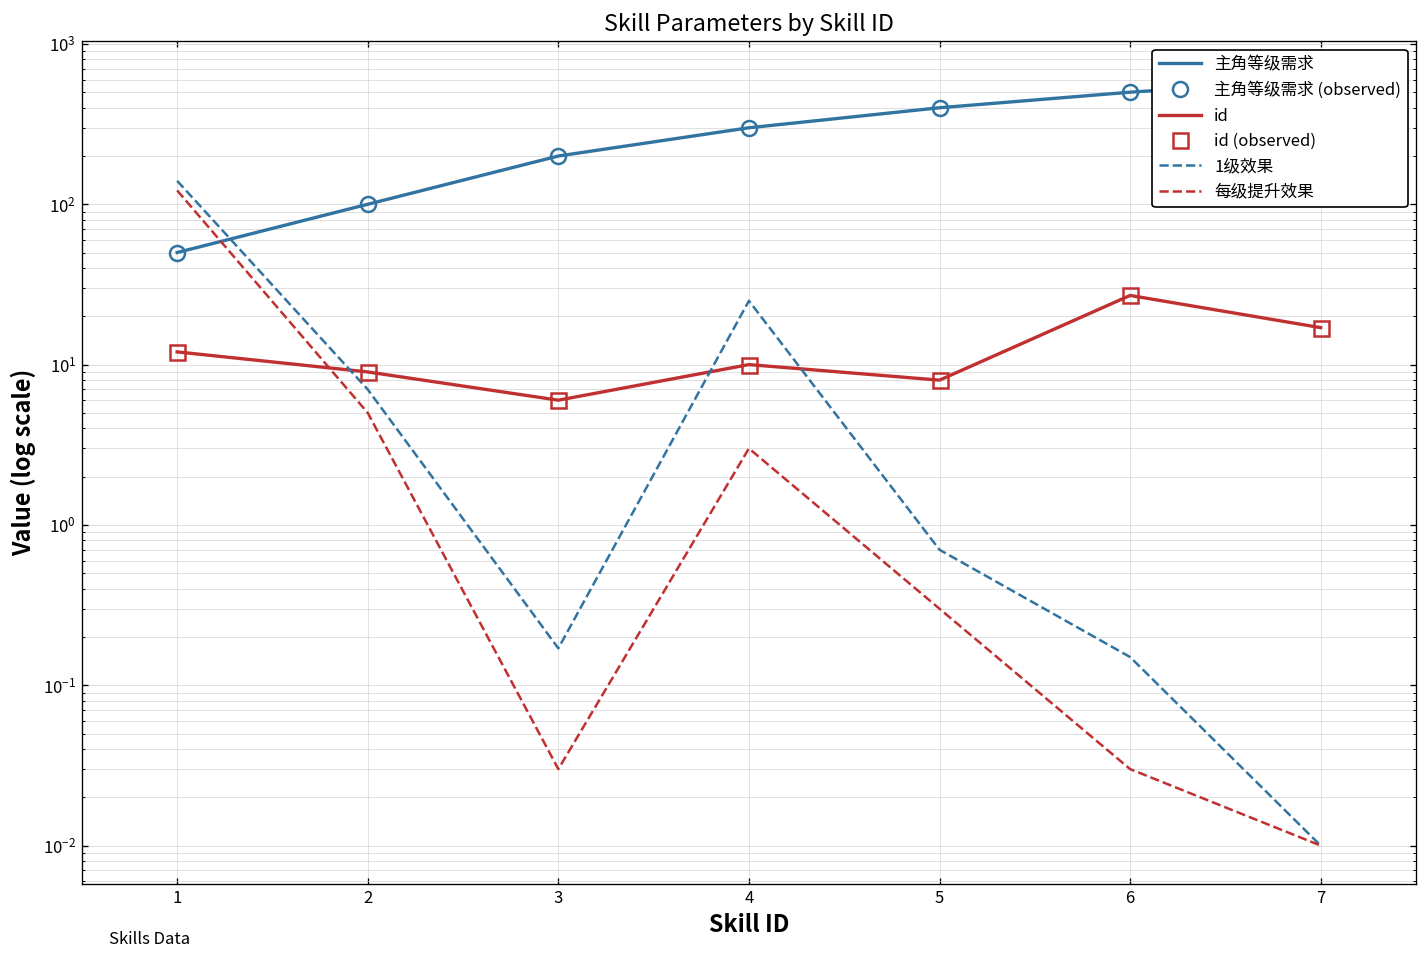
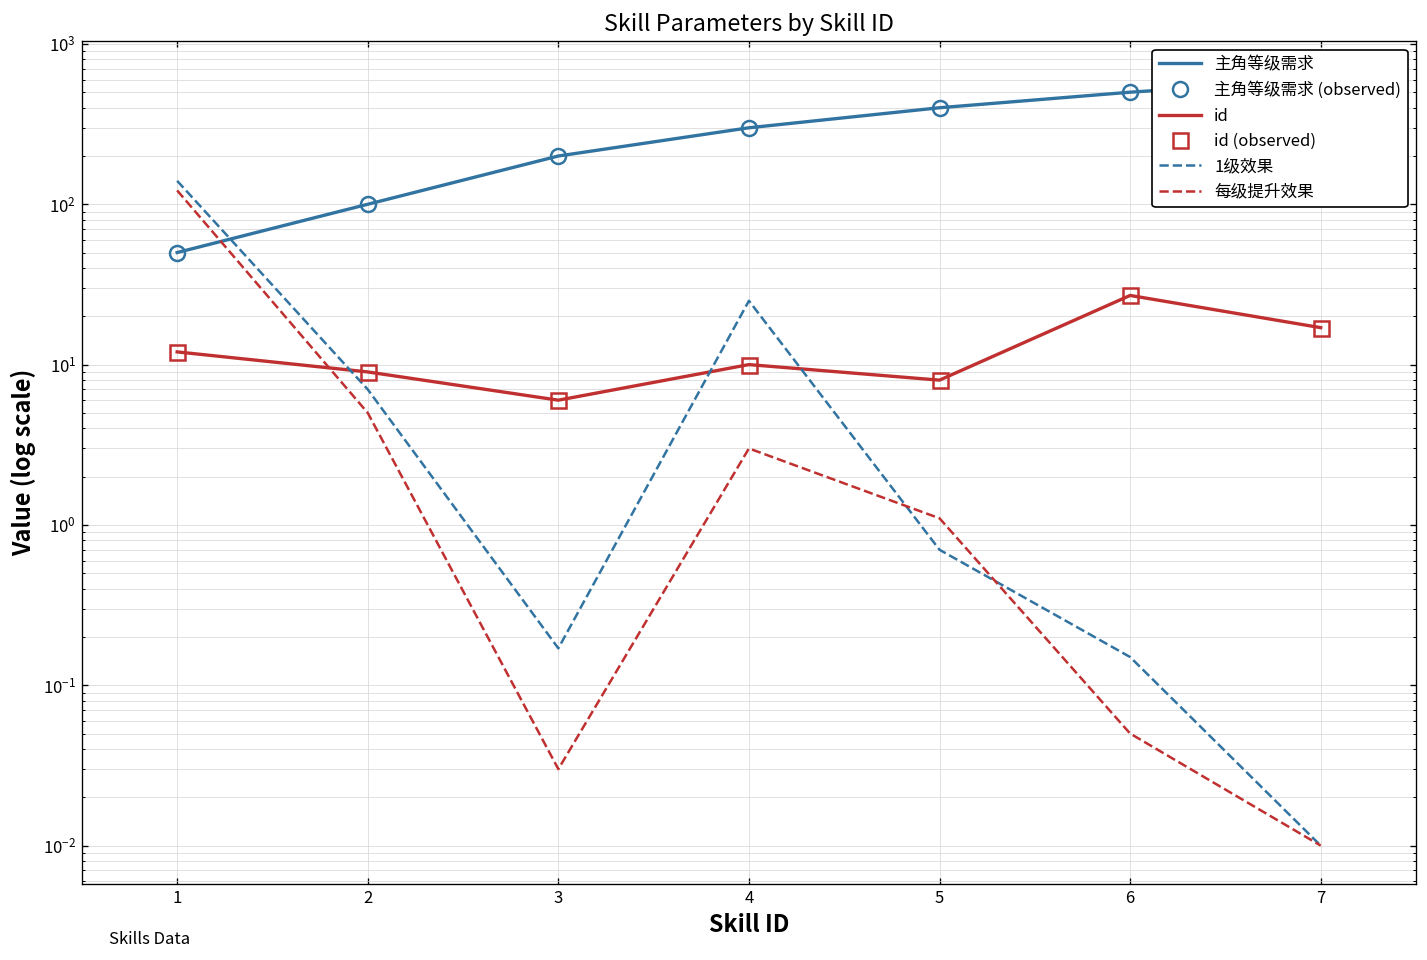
每级提升效果, 5: 0.3 -> 1.1
每级提升效果, 6: 0.03 -> 0.05
